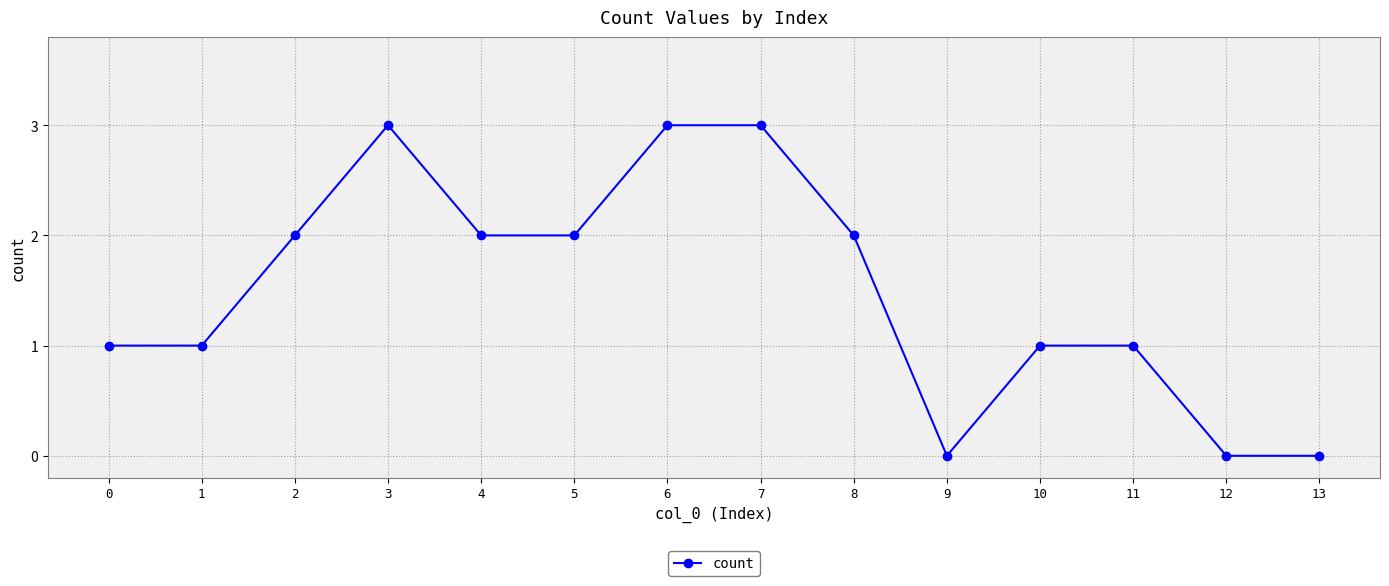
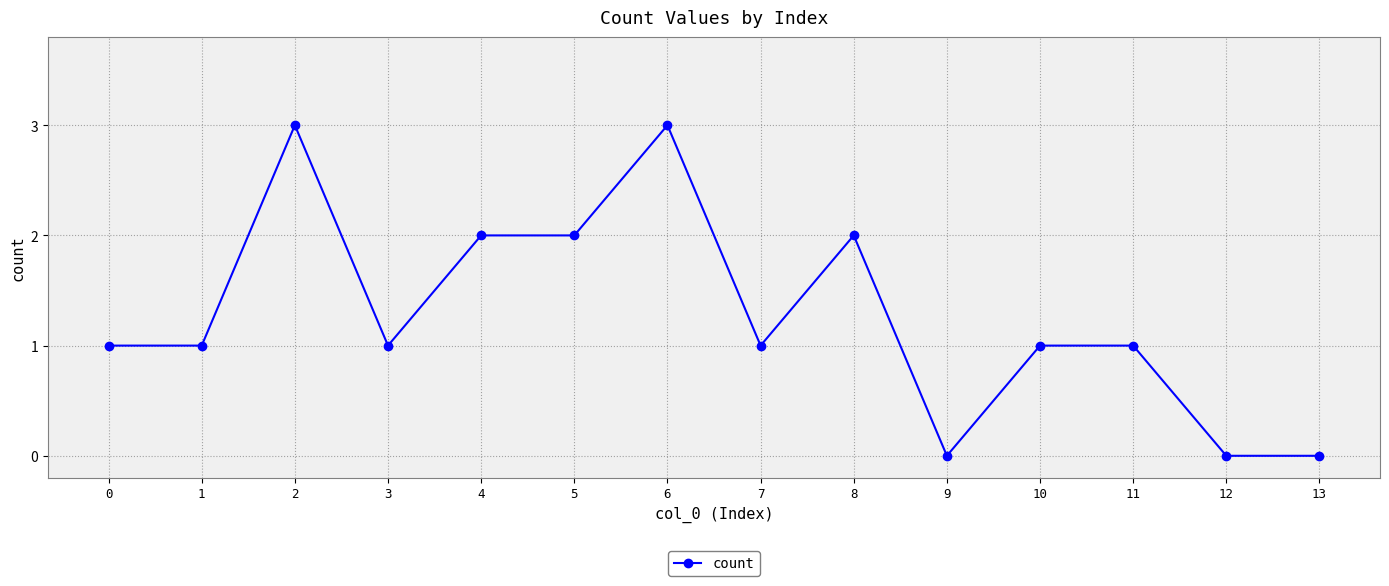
2: 2 -> 3
3: 3 -> 1
7: 3 -> 1
